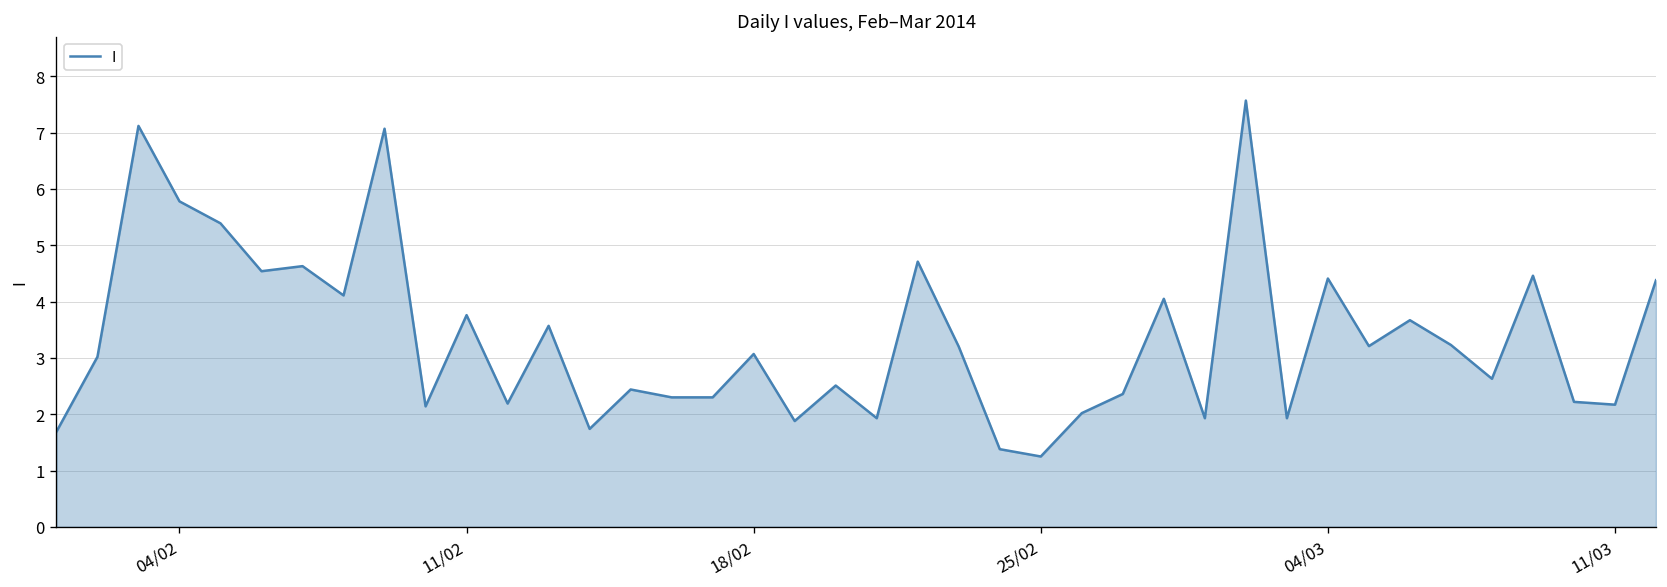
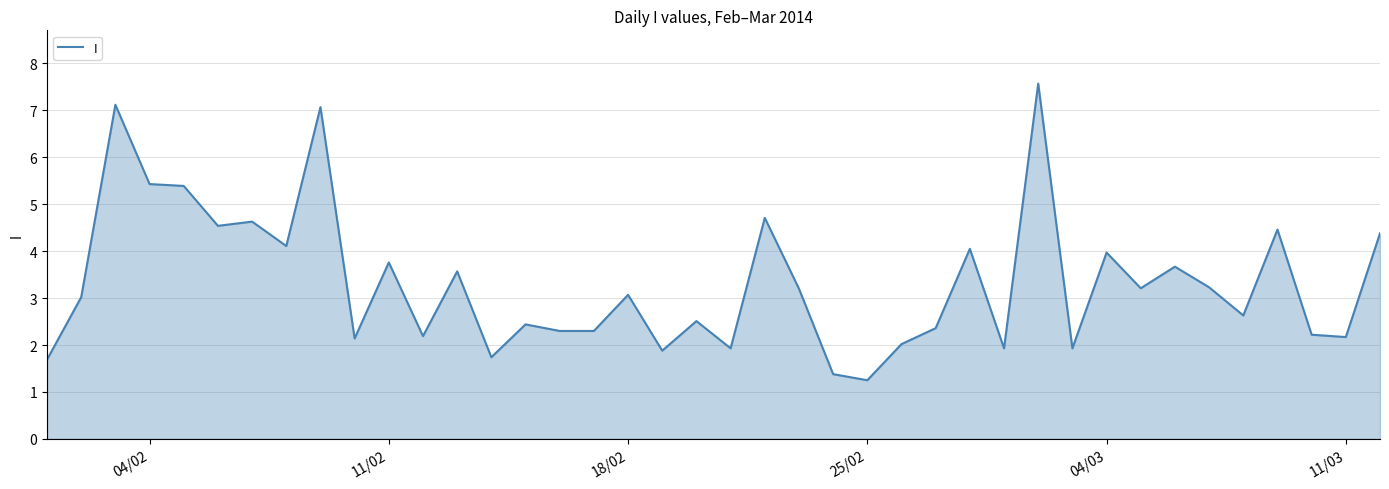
04/02: 5.8 -> 5.4
04/03: 4.4 -> 4.0
